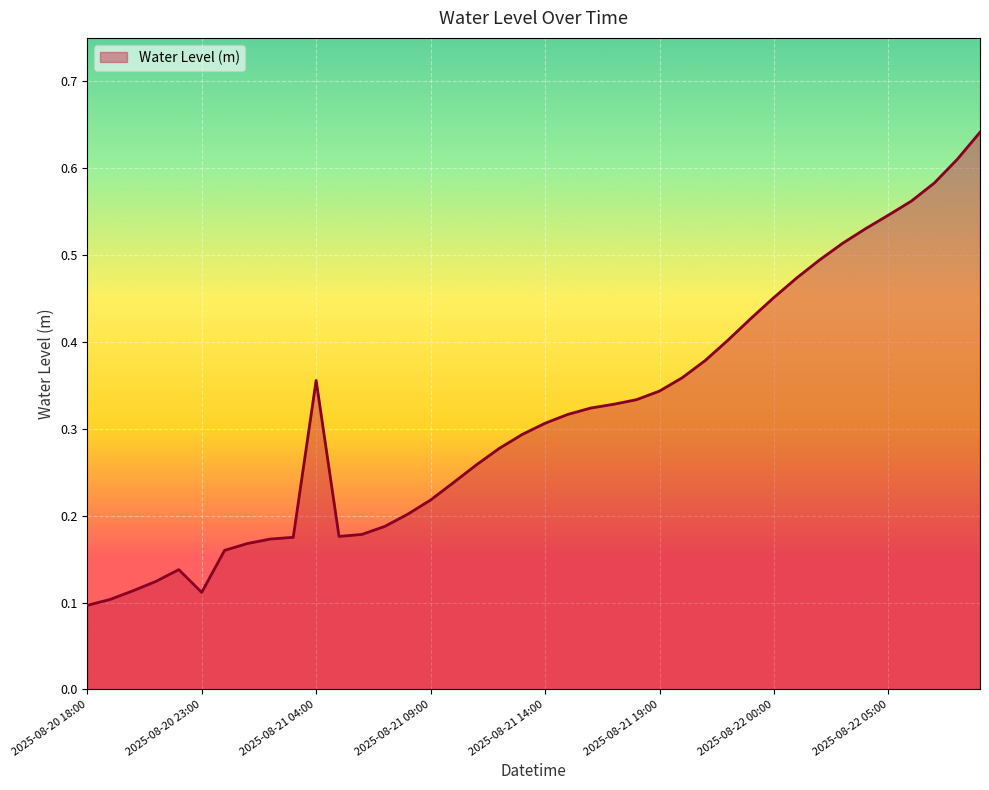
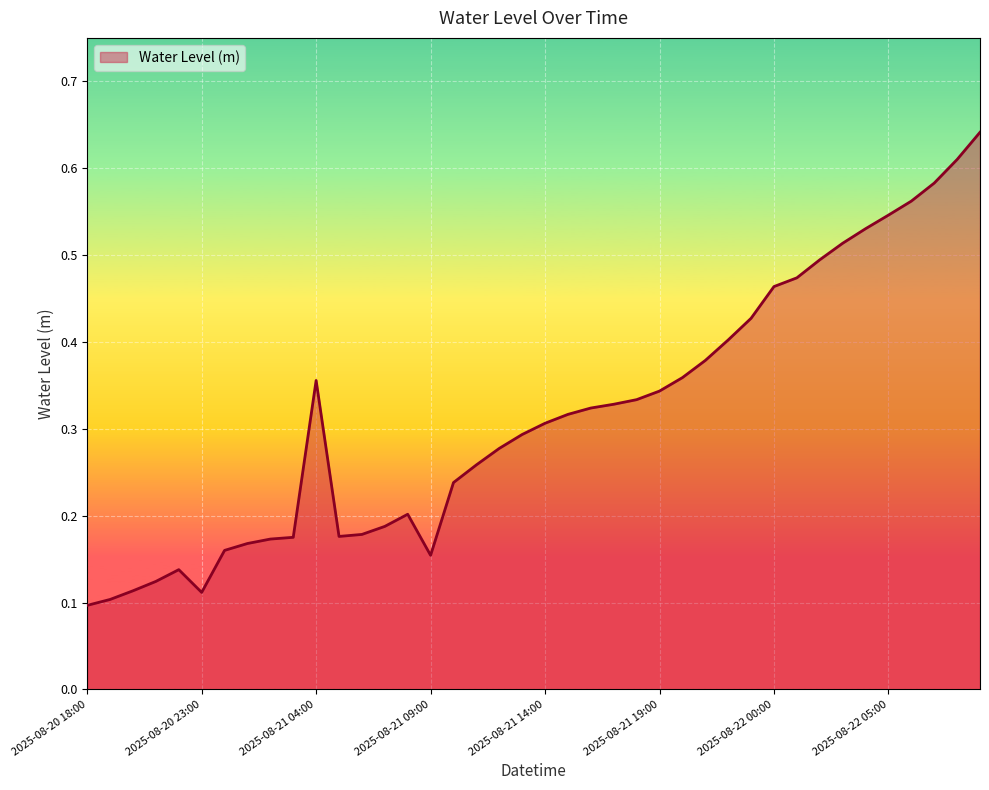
2025-08-21 09:00: 0.22 -> 0.15
2025-08-22 00:00: 0.45 -> 0.46
